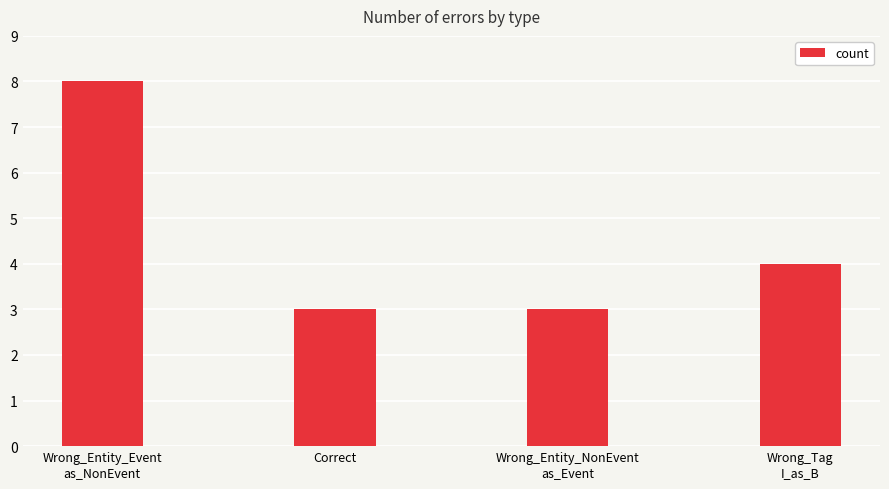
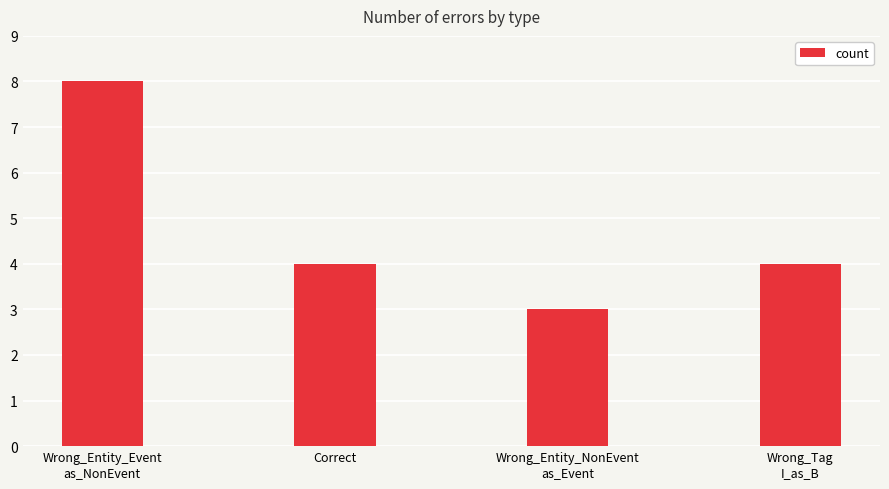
Correct: 3 -> 4
